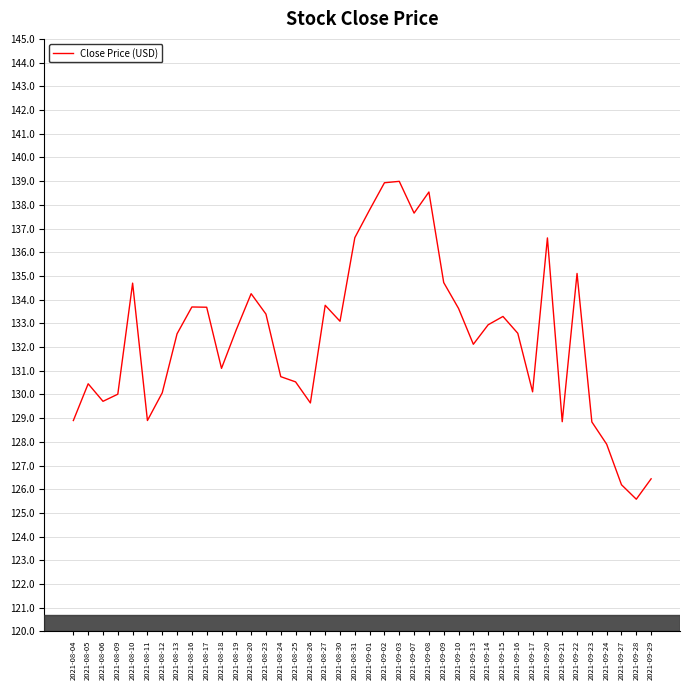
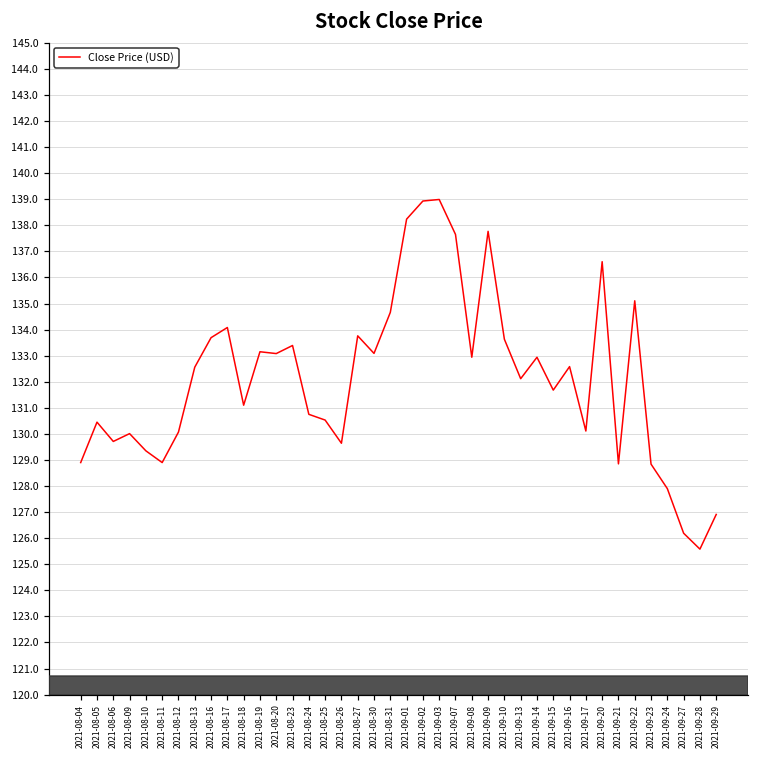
2021-08-10: 134.7 -> 129.4
2021-08-17: 133.7 -> 134.1
2021-08-19: 132.7 -> 133.1
2021-08-20: 134.3 -> 133.1
2021-08-31: 136.6 -> 134.7
2021-09-01: 137.8 -> 138.2
2021-09-08: 138.5 -> 132.9
2021-09-09: 134.7 -> 137.8
2021-09-15: 133.3 -> 131.7
2021-09-29: 126.4 -> 126.9
